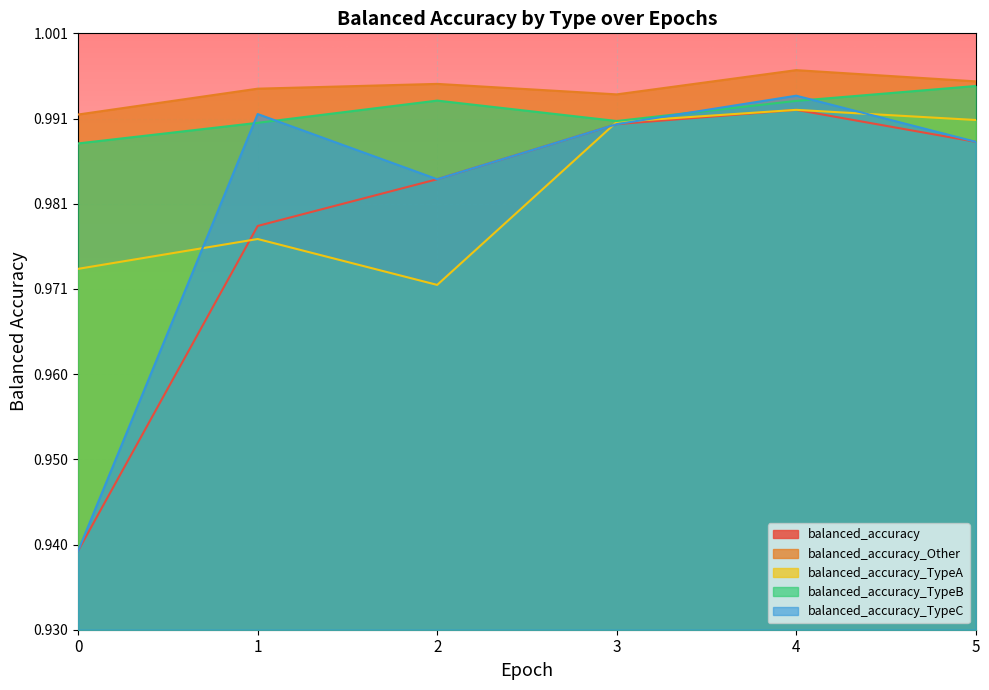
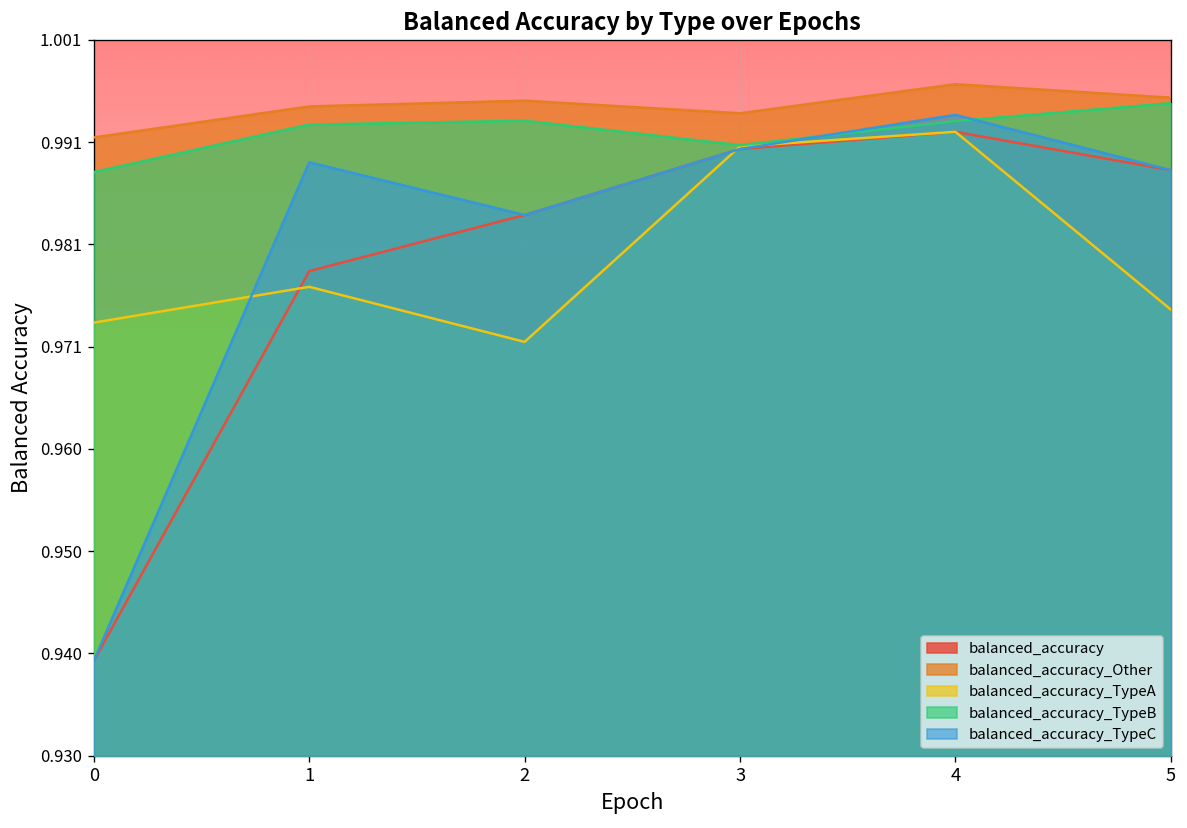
balanced_accuracy_TypeB, 1: 0.990 -> 0.993
balanced_accuracy_TypeC, 1: 0.991 -> 0.989
balanced_accuracy_TypeA, 5: 0.991 -> 0.974
